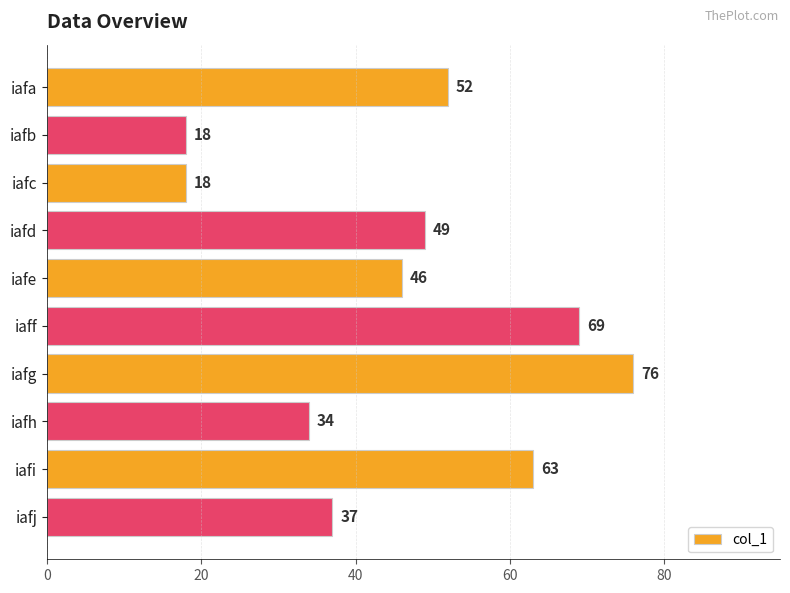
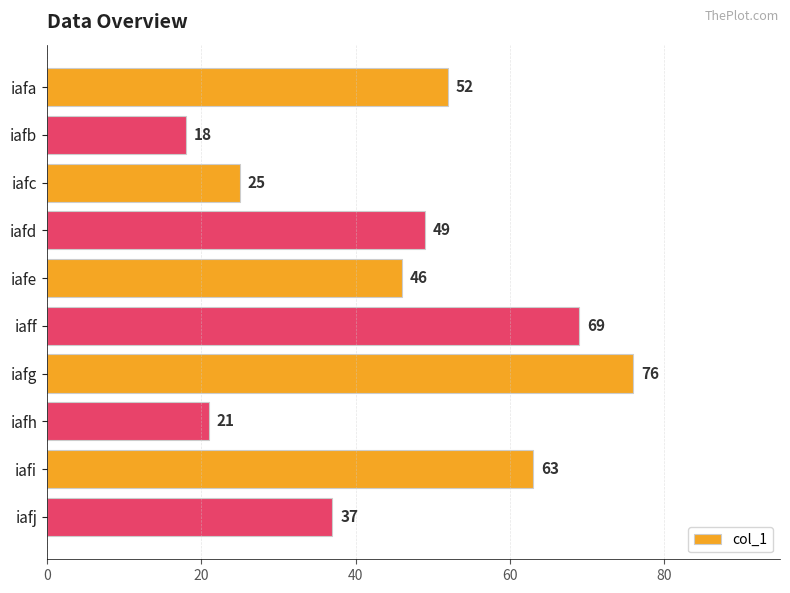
iafc: 18 -> 25
iafh: 34 -> 21
